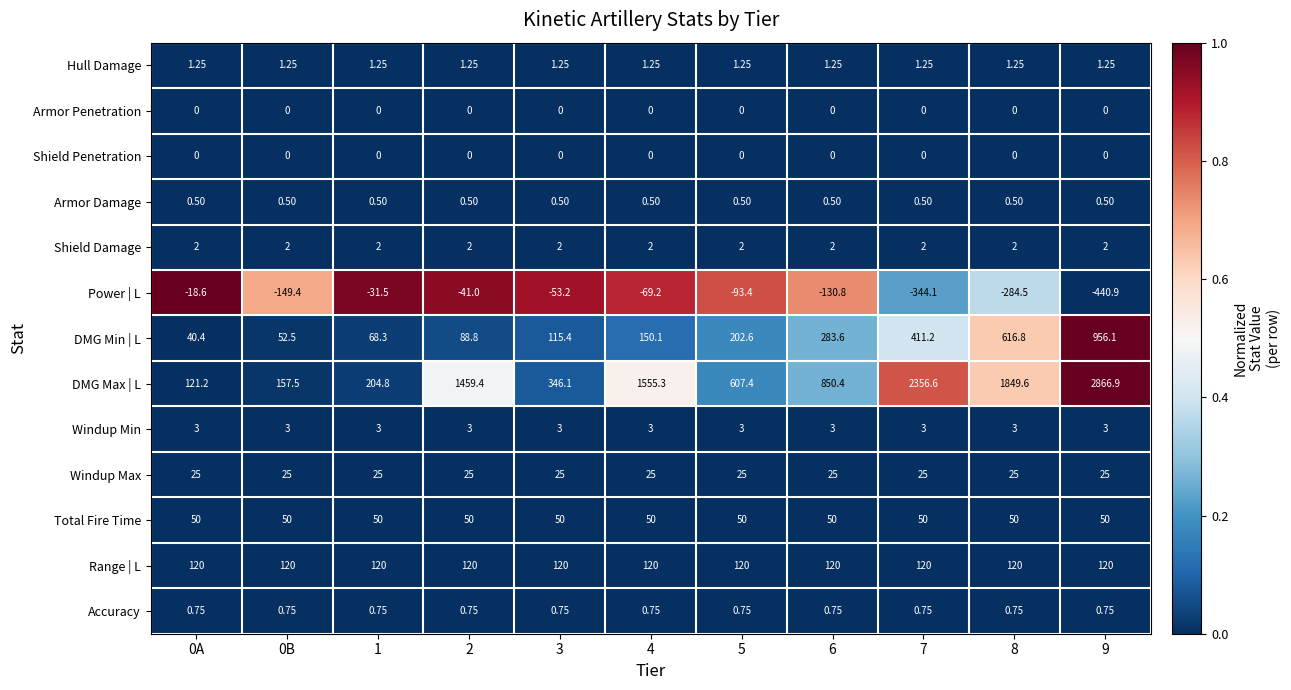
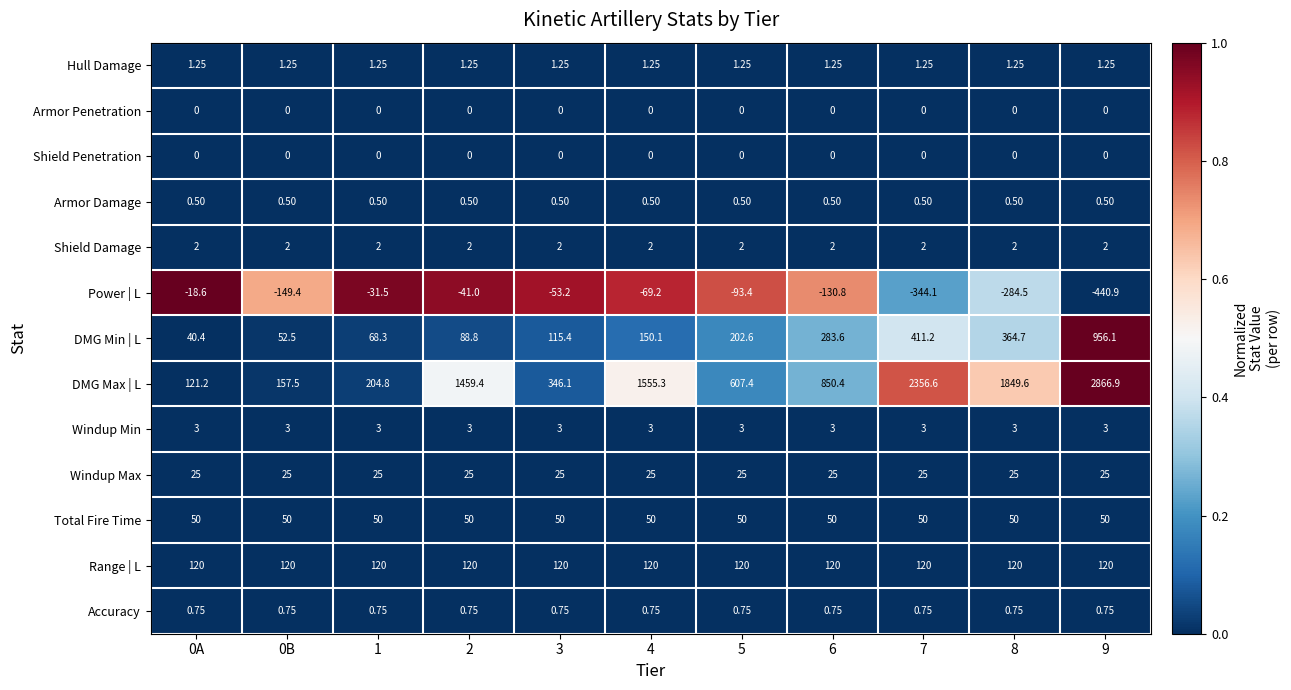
DMG Min | L, 8: 616.8 -> 364.7
